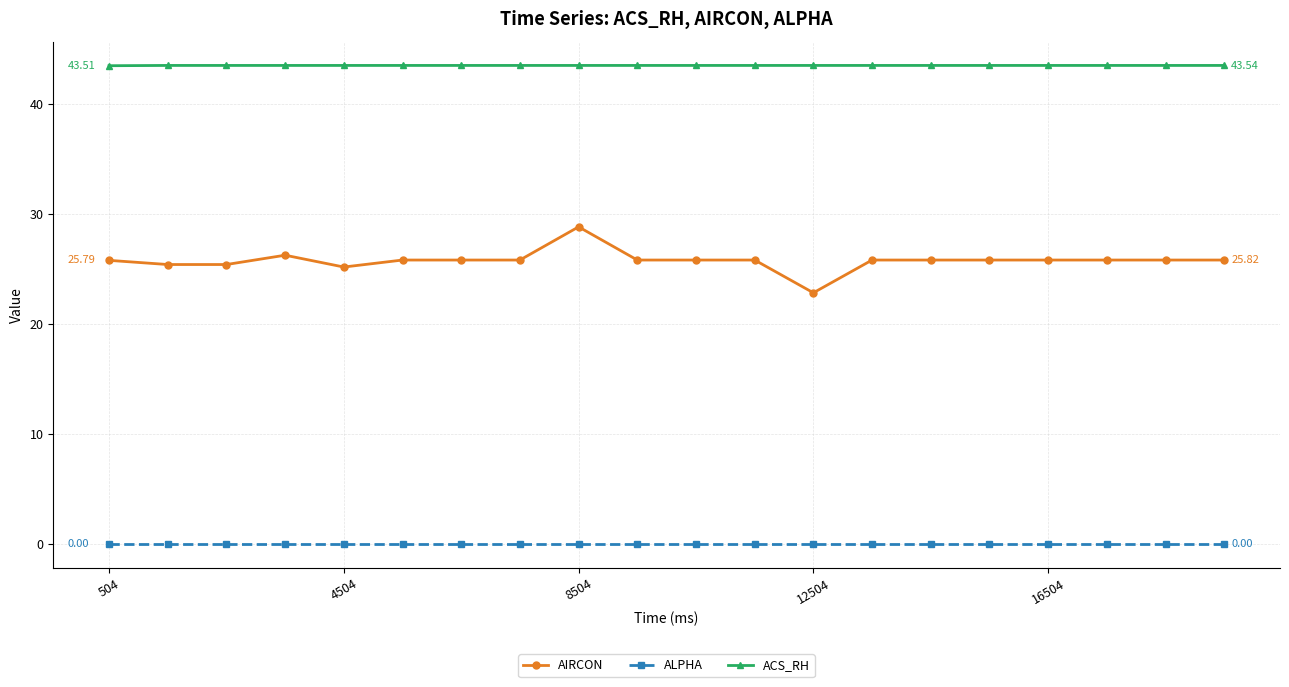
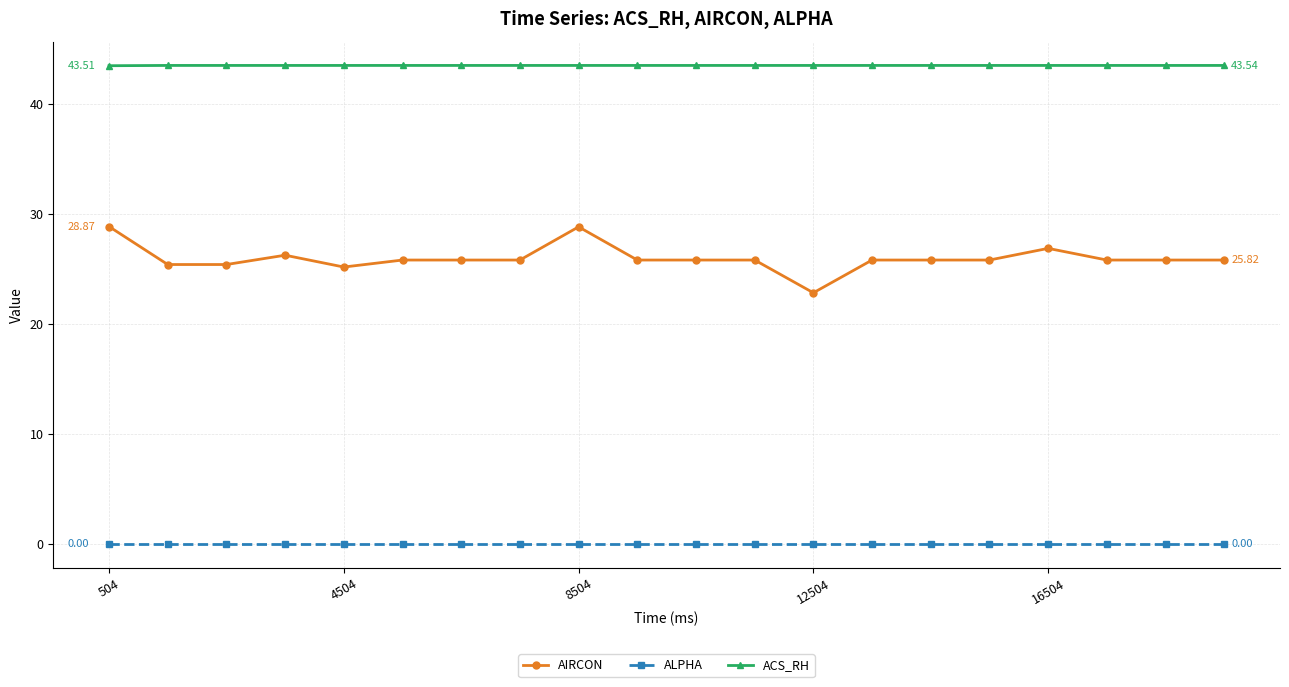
AIRCON, 504: 25.79 -> 28.87
AIRCON, 16504: 25.8 -> 26.9
